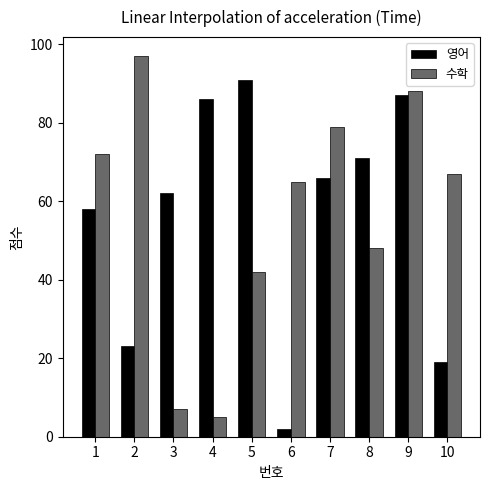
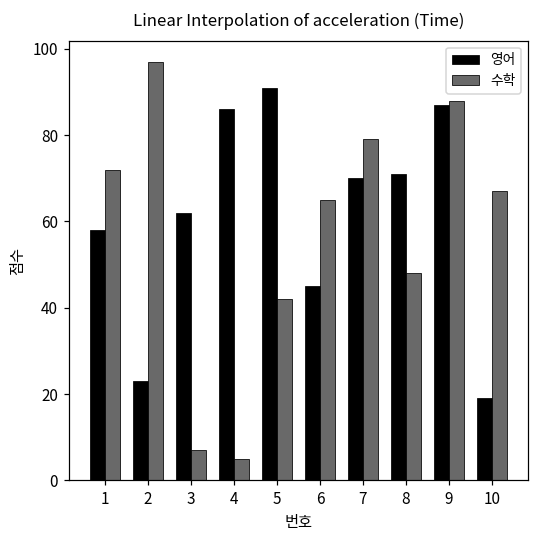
영어, 6: 2 -> 45
영어, 7: 66 -> 70
